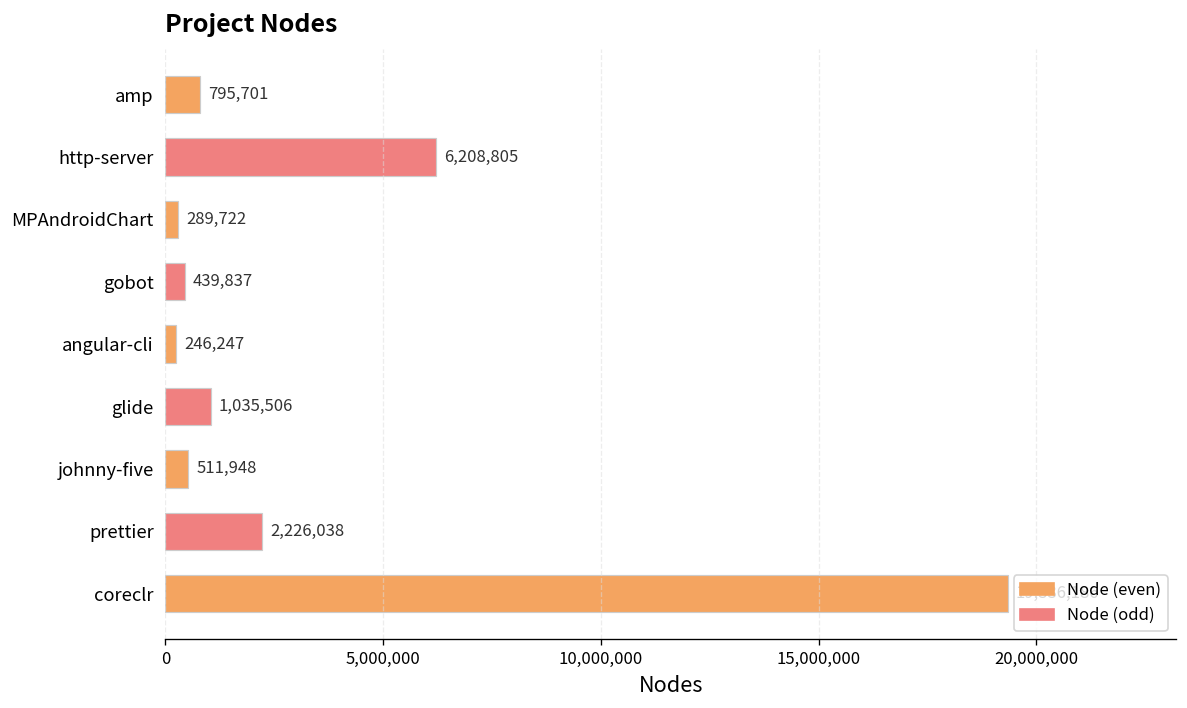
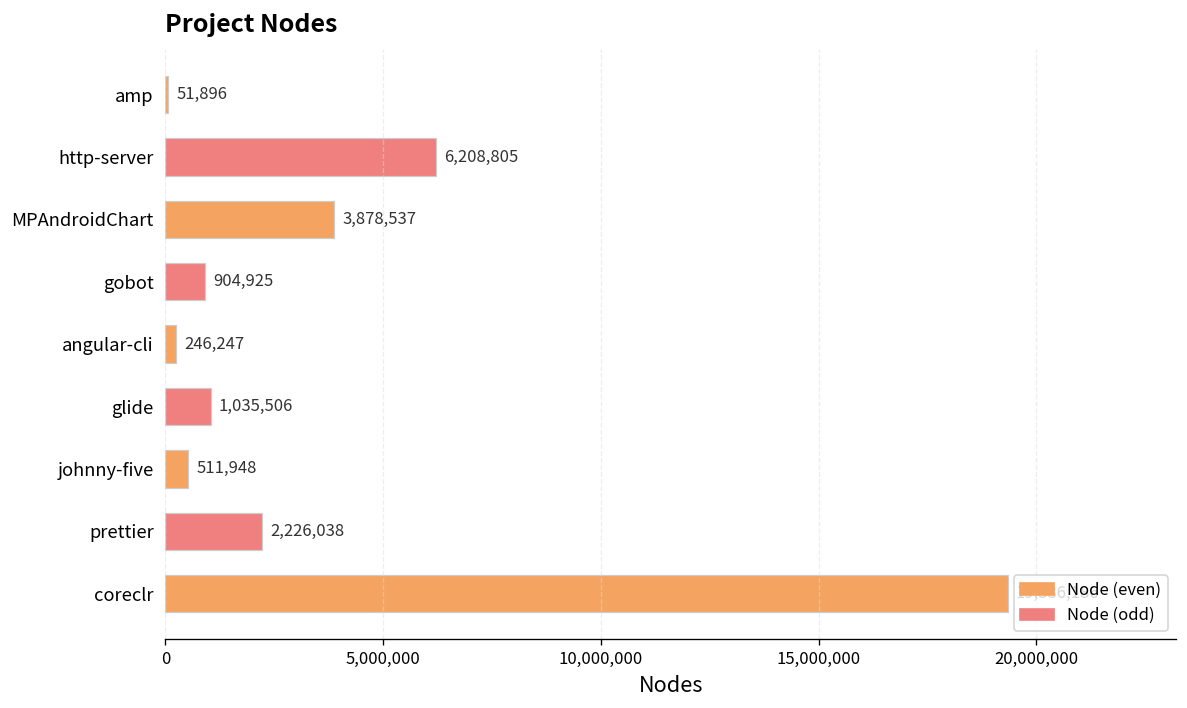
amp: 795,701 -> 51,896
MPAndroidChart: 289,722 -> 3,878,537
gobot: 439,837 -> 904,925
